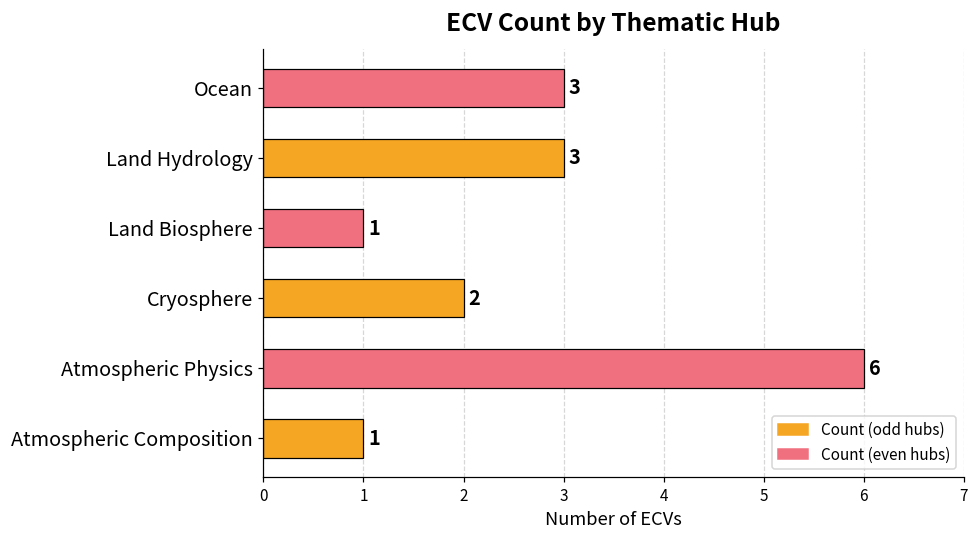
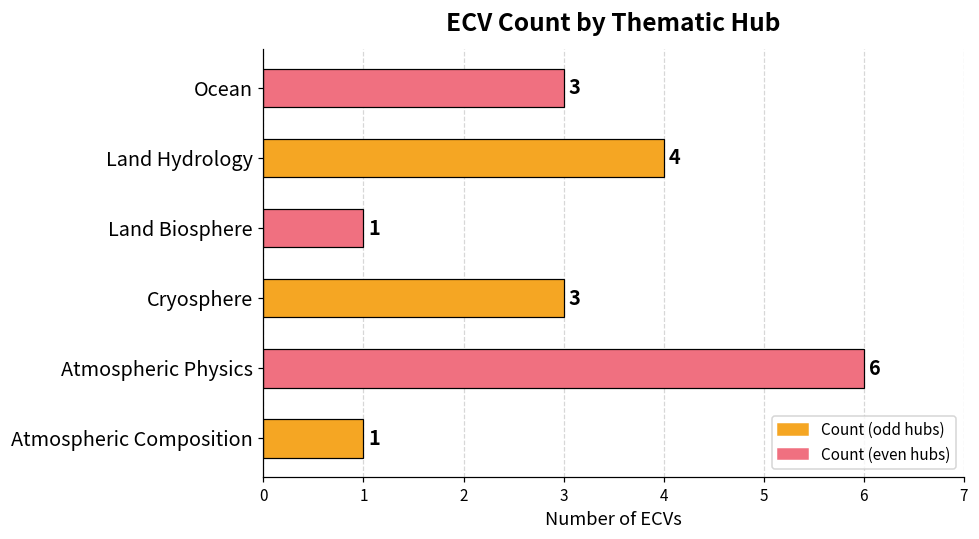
Land Hydrology: 3 -> 4
Cryosphere: 2 -> 3
